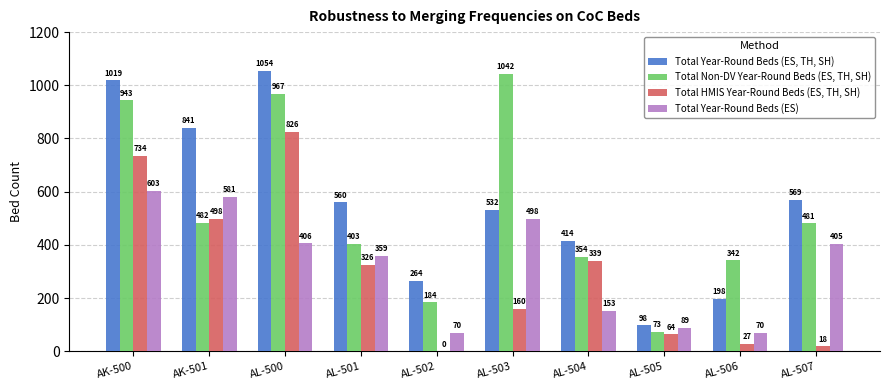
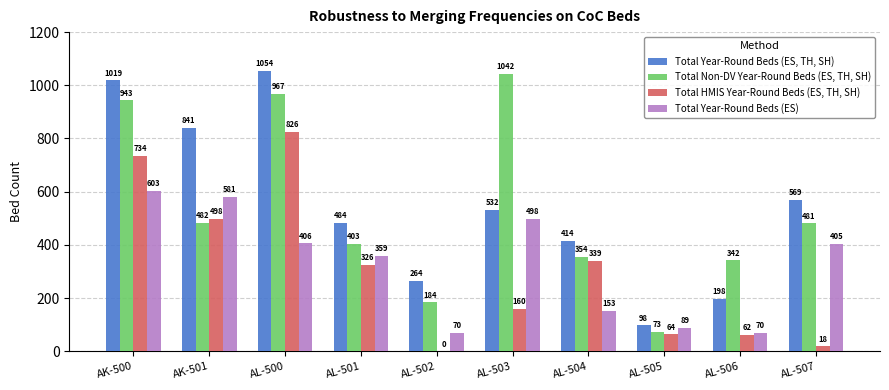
Total Year-Round Beds (ES, TH, SH), AL-501: 560 -> 484
Total HMIS Year-Round Beds (ES, TH, SH), AL-506: 27 -> 62
